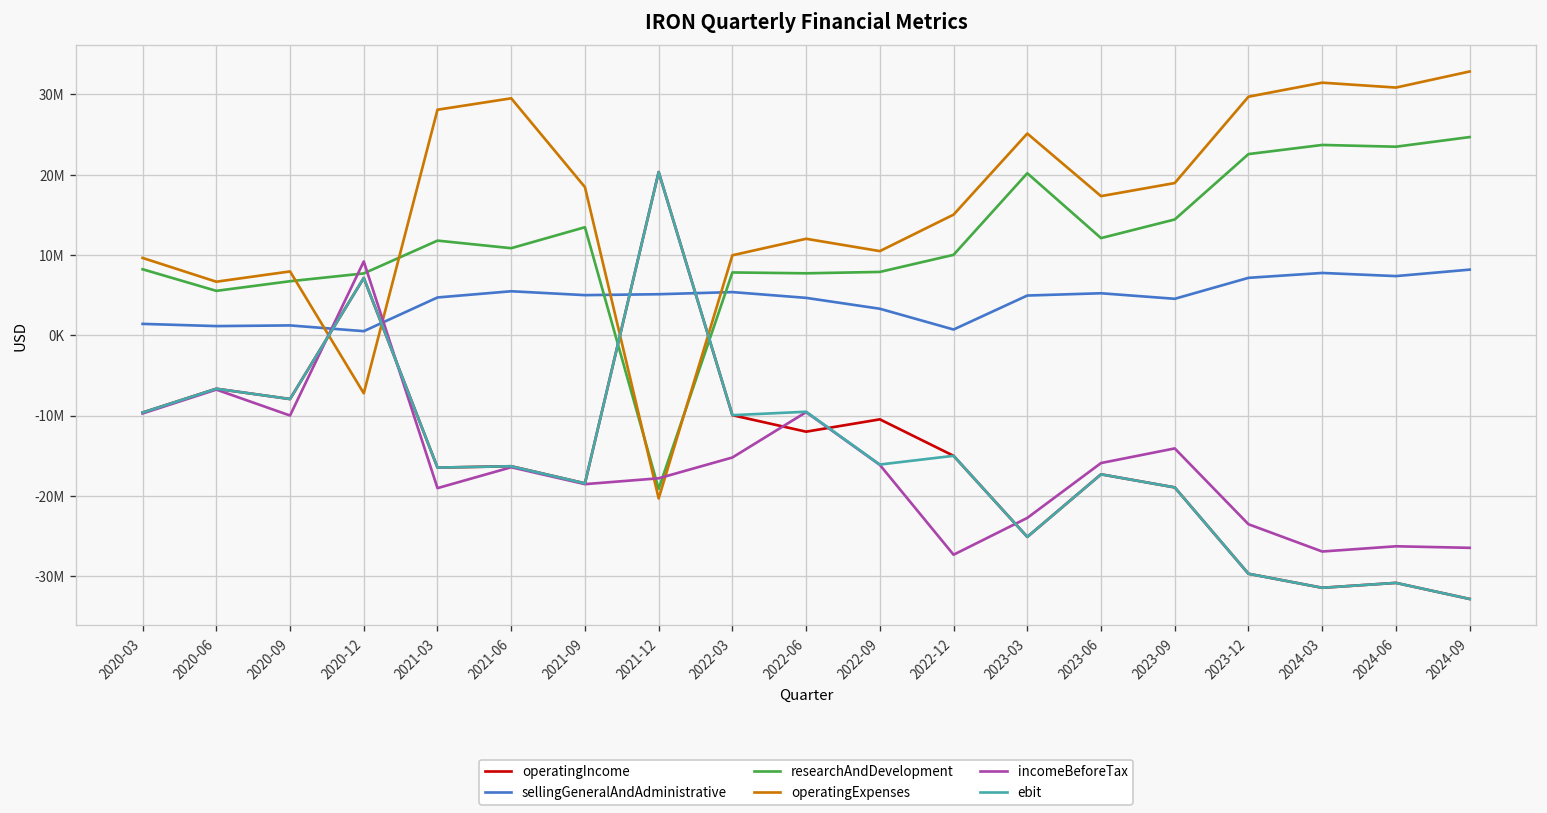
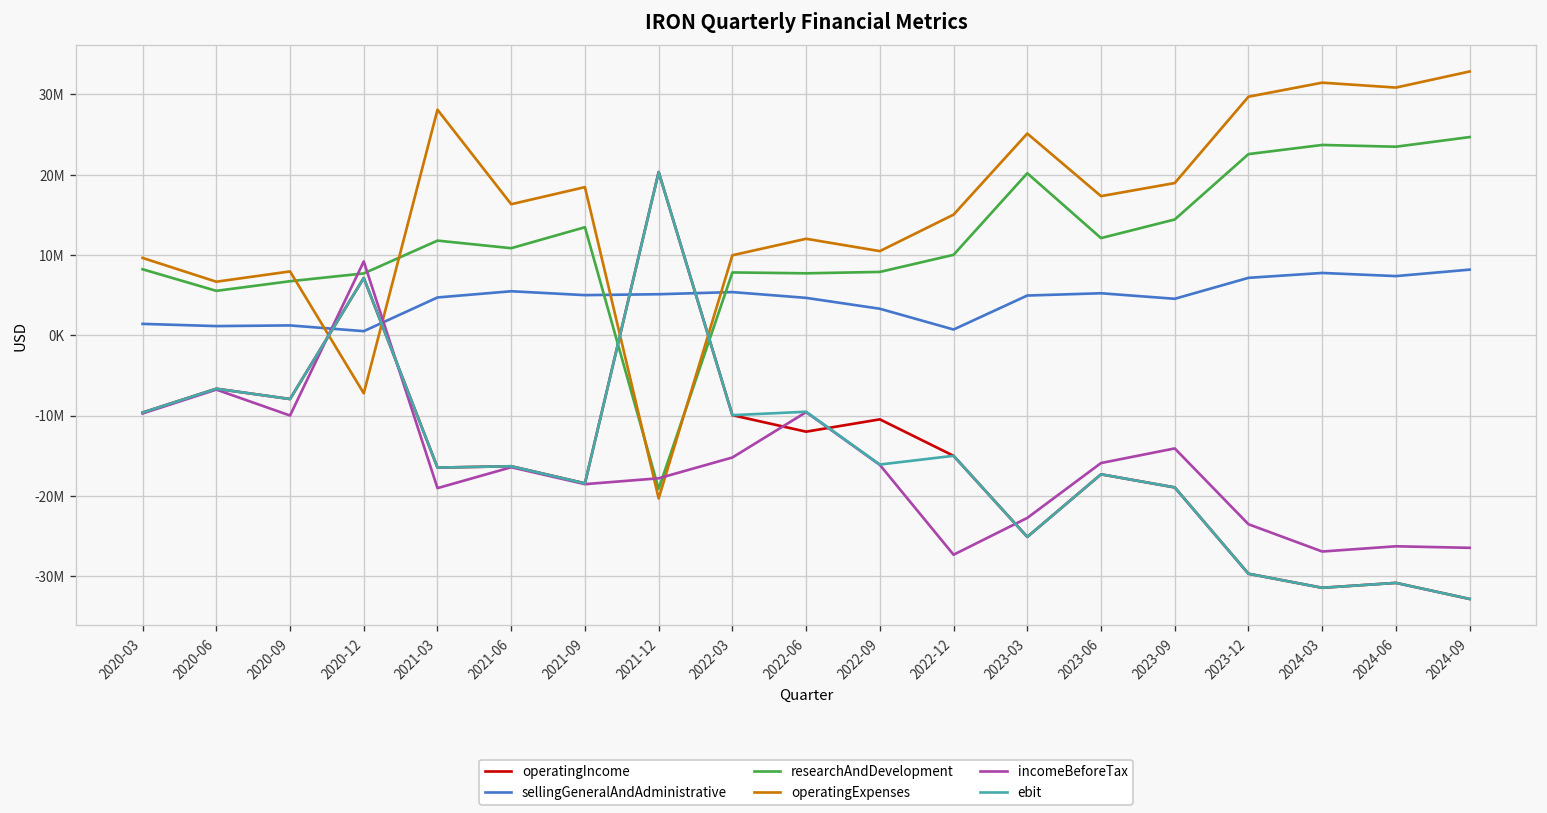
operatingExpenses, 2021-06: 30000000 -> 16000000
